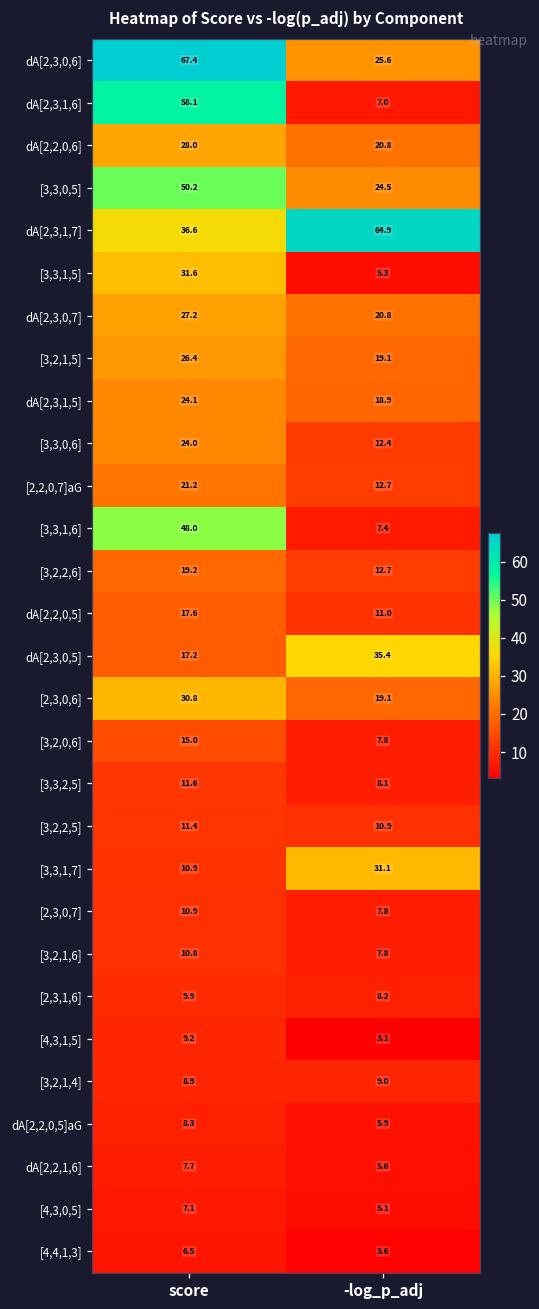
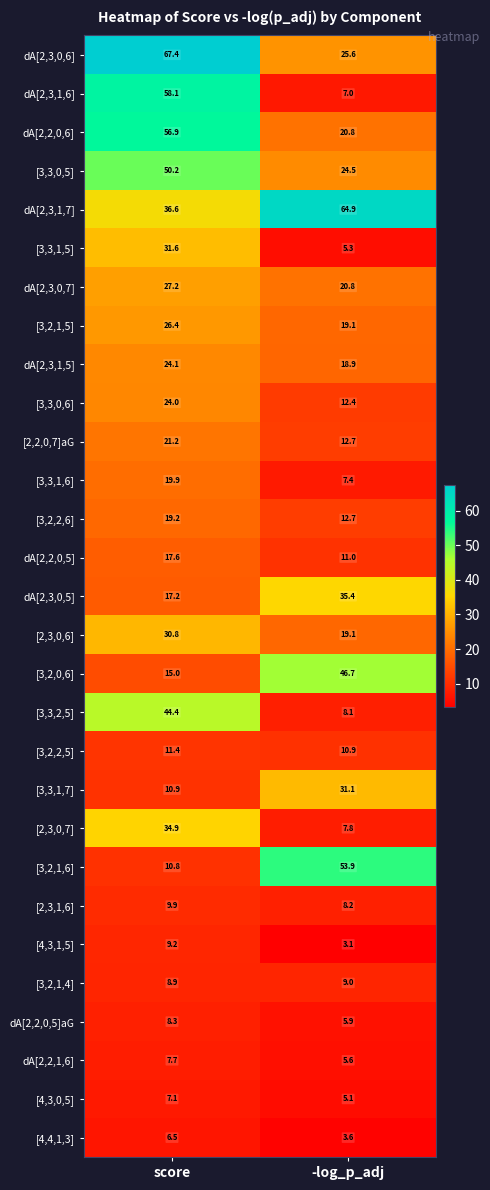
dA[2,2,0,6], score: 28.0 -> 56.9
[3,3,1,6], score: 48.0 -> 19.9
[3,2,0,6], -log_p_adj: 7.8 -> 46.7
[3,3,2,5], score: 11.6 -> 44.4
[2,3,0,7], score: 10.9 -> 34.9
[3,2,1,6], -log_p_adj: 7.8 -> 53.9
